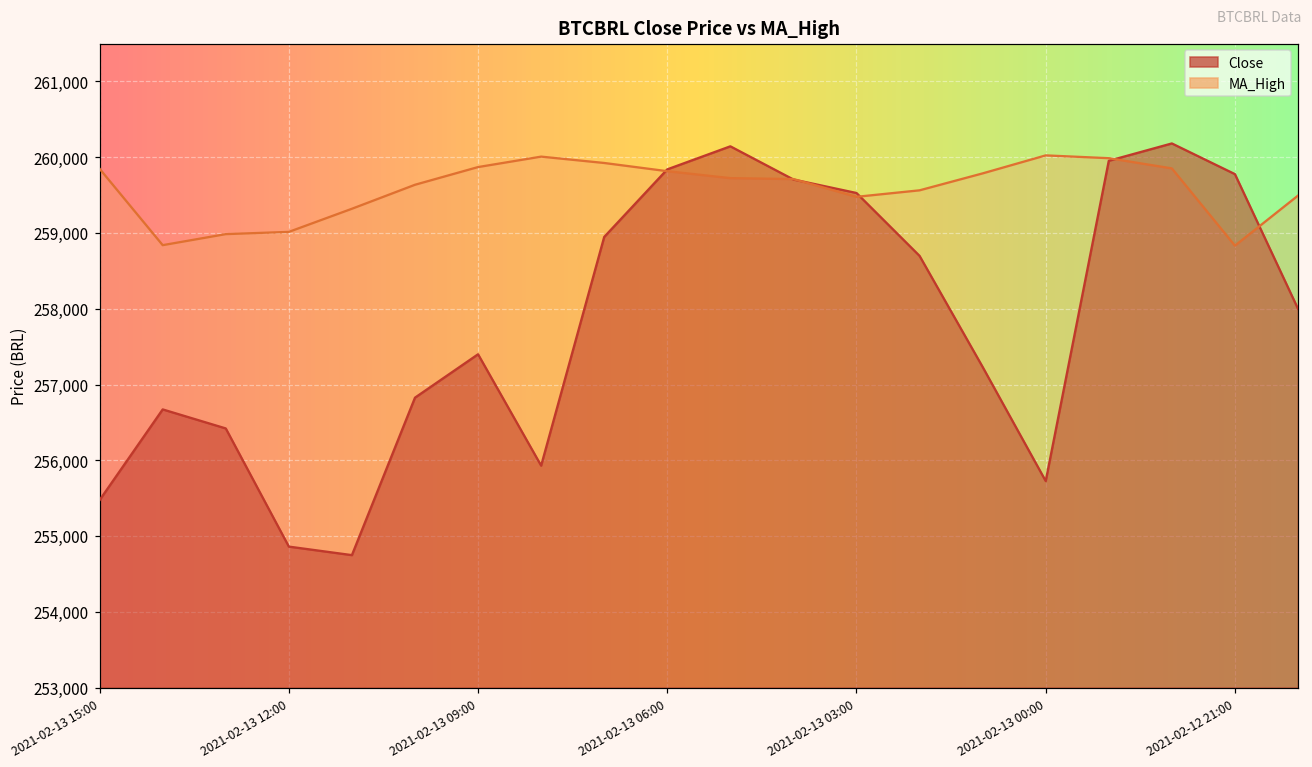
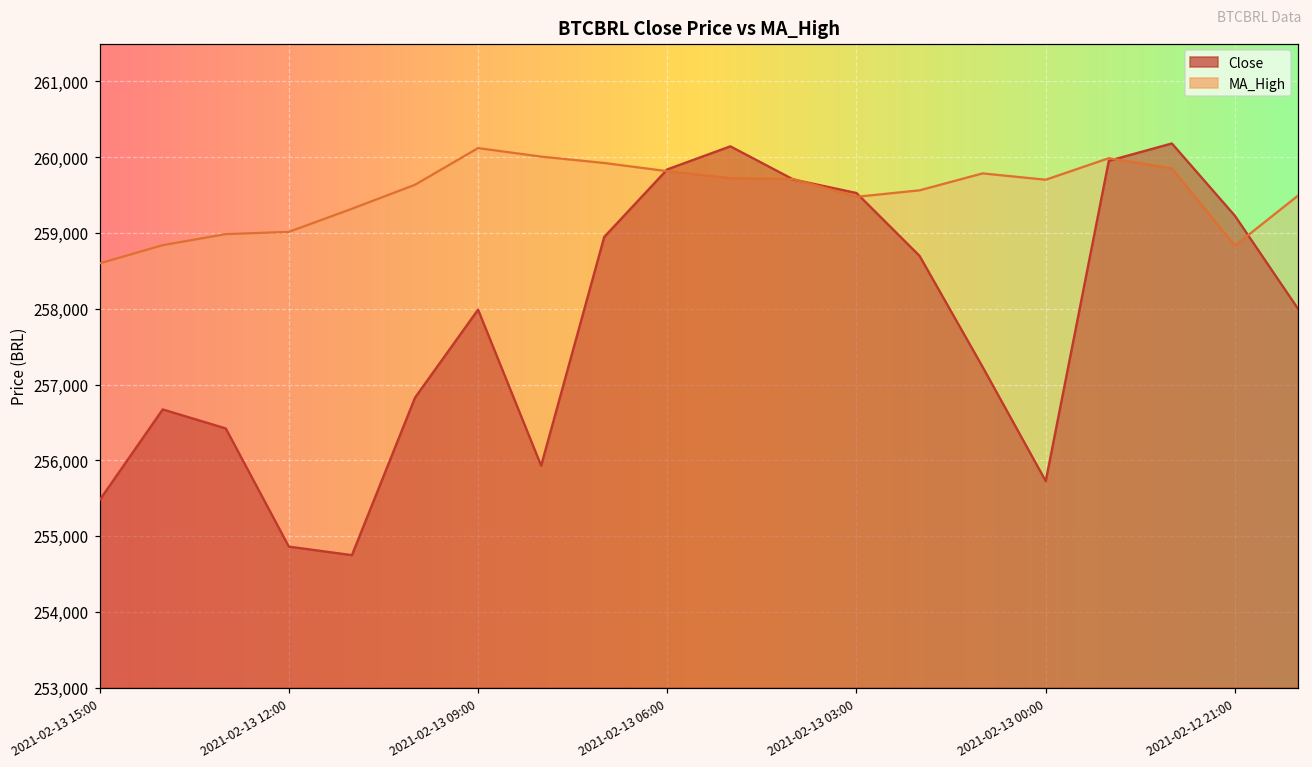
MA_High, 2021-02-13 15:00: 259,800 -> 258,600
Close, 2021-02-13 09:00: 257,400 -> 258,000
MA_High, 2021-02-13 09:00: 259,900 -> 260,100
MA_High, 2021-02-13 00:00: 260,000 -> 259,700
Close, 2021-02-12 21:00: 259,800 -> 259,200
